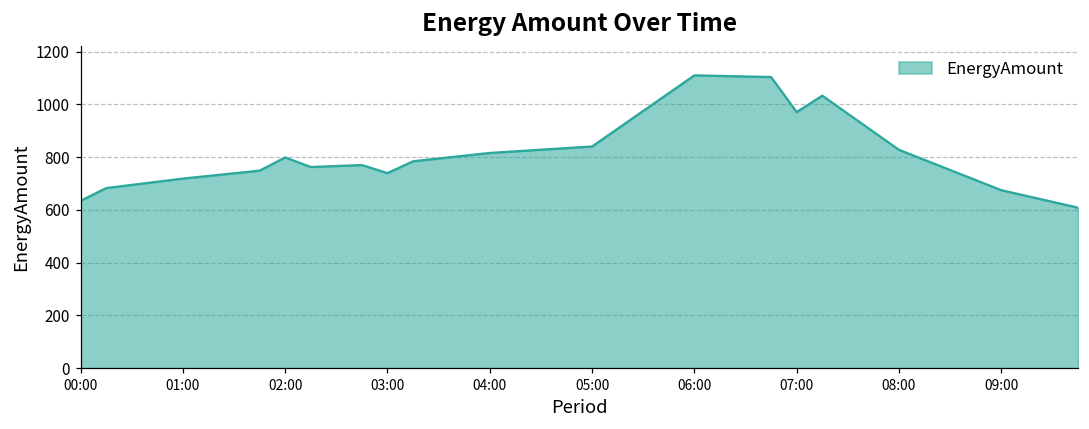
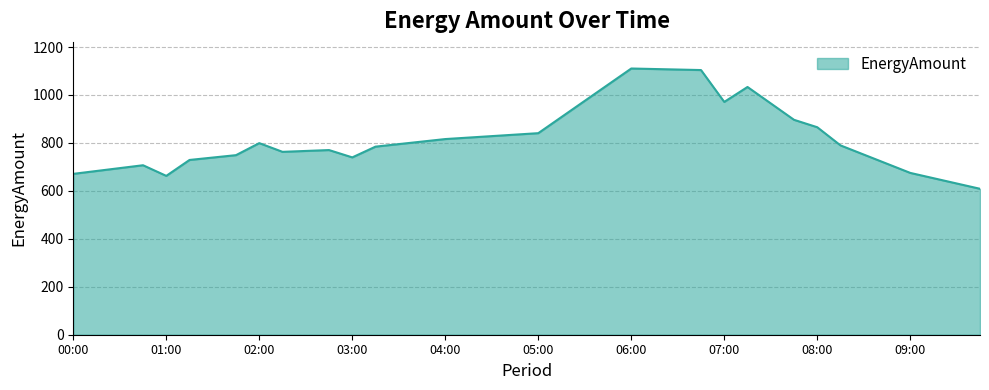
00:00: 630 -> 670
01:00: 720 -> 660
08:00: 830 -> 870
